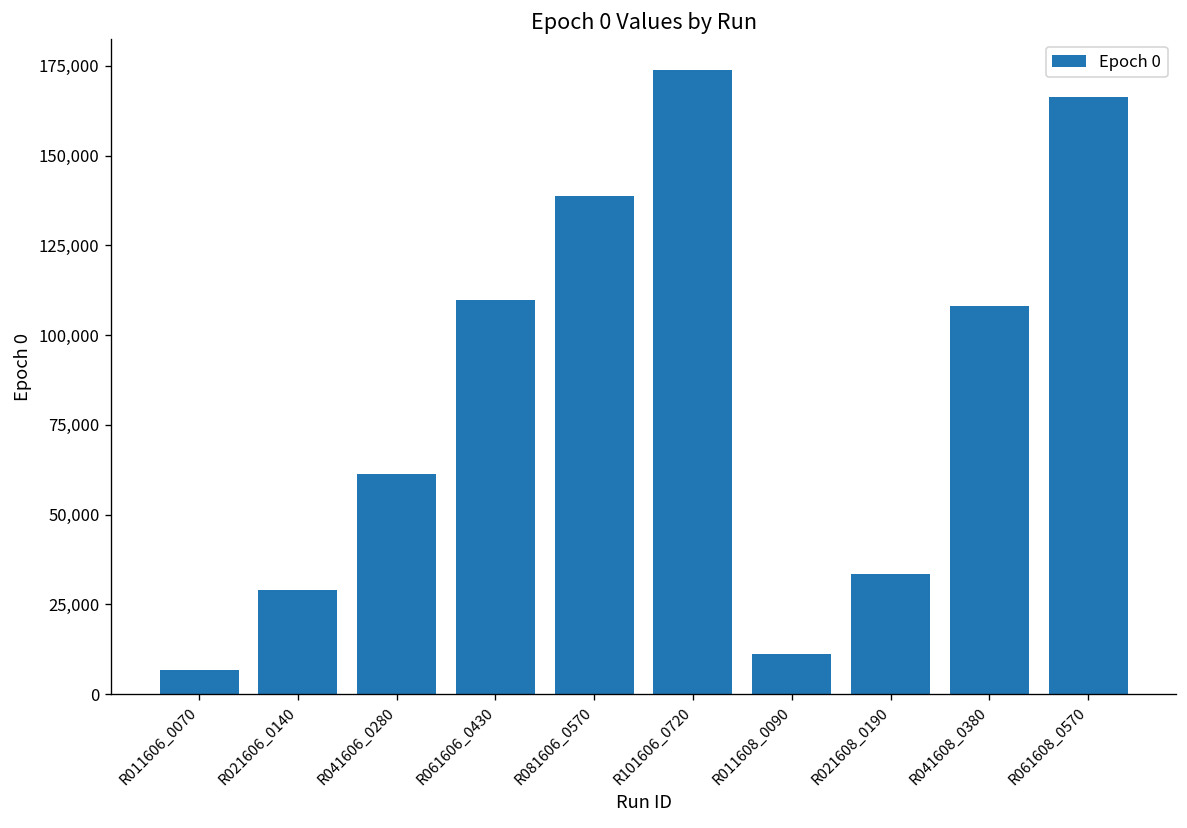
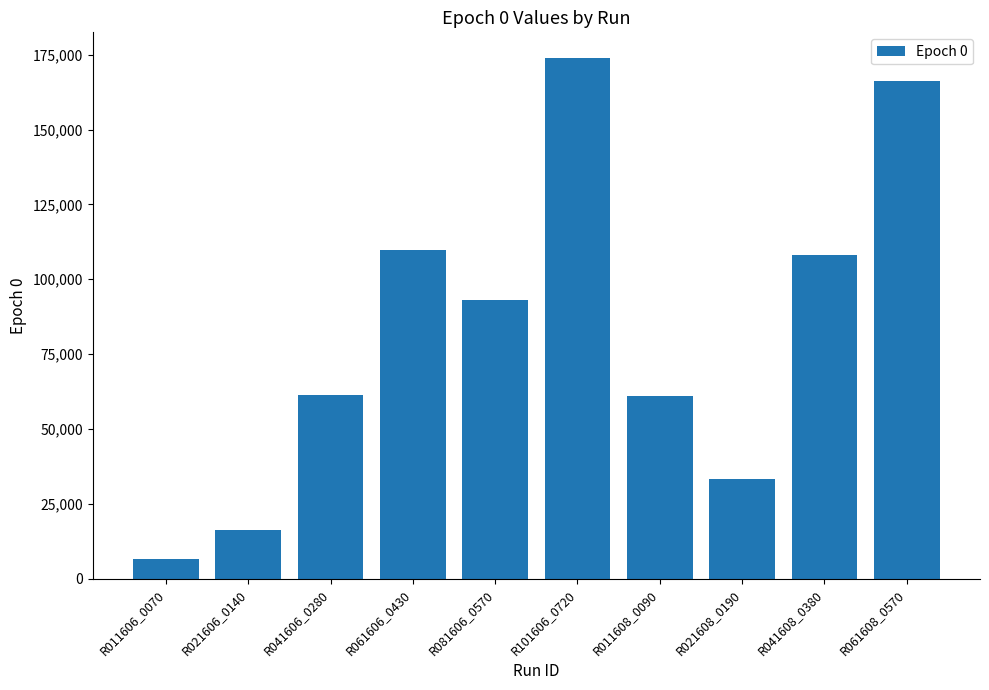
R021606_0140: 29,000 -> 16,000
R081606_0570: 139,000 -> 93,000
R011608_0090: 11,000 -> 61,000
